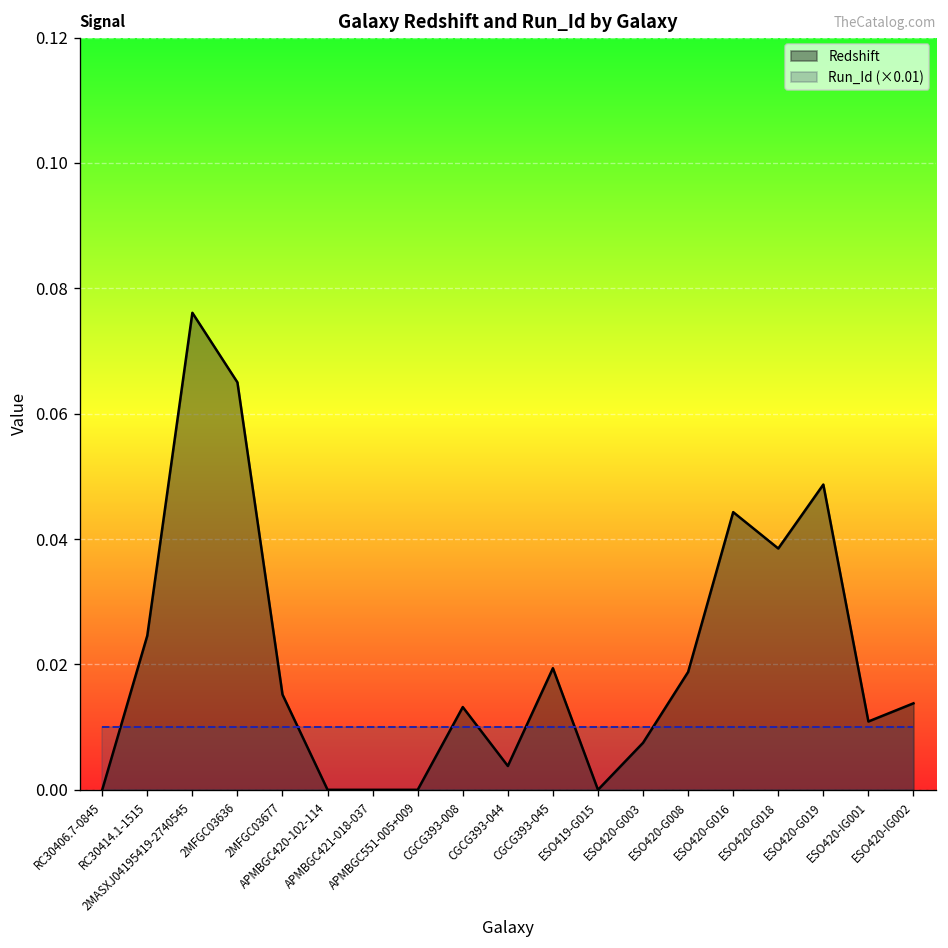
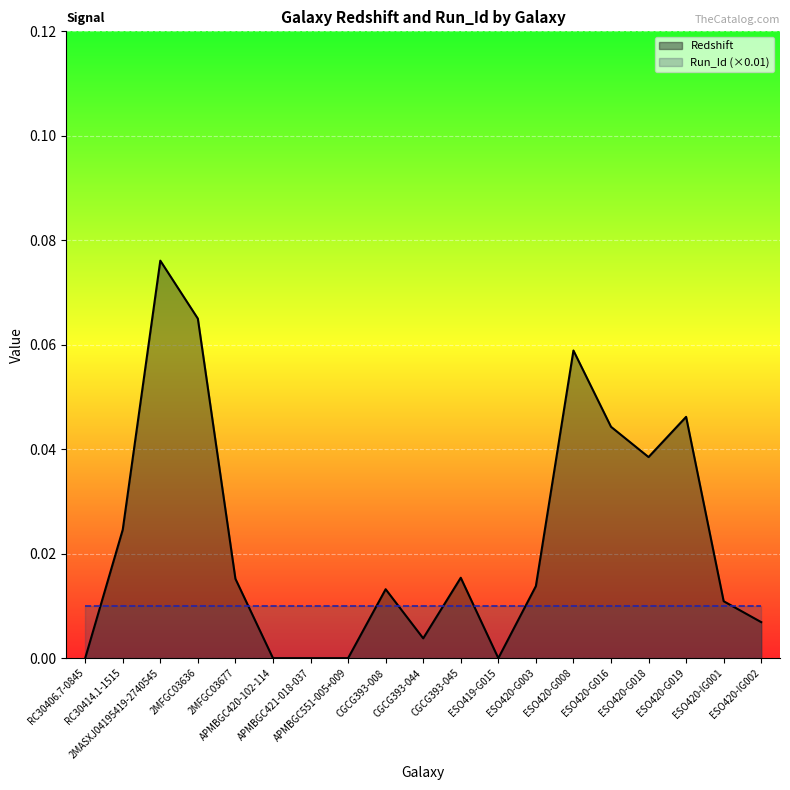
Redshift, CGCG393-045: 0.019 -> 0.015
Redshift, ESO420-G003: 0.008 -> 0.014
Redshift, ESO420-G008: 0.019 -> 0.059
Redshift, ESO420-G019: 0.049 -> 0.046
Redshift, ESO420-IG002: 0.014 -> 0.007
